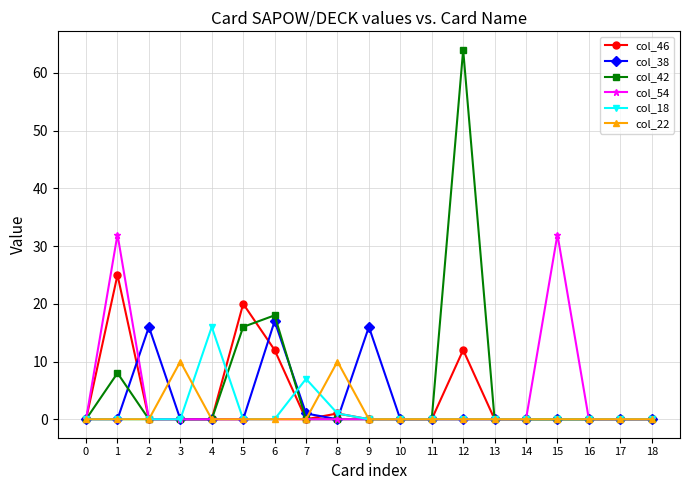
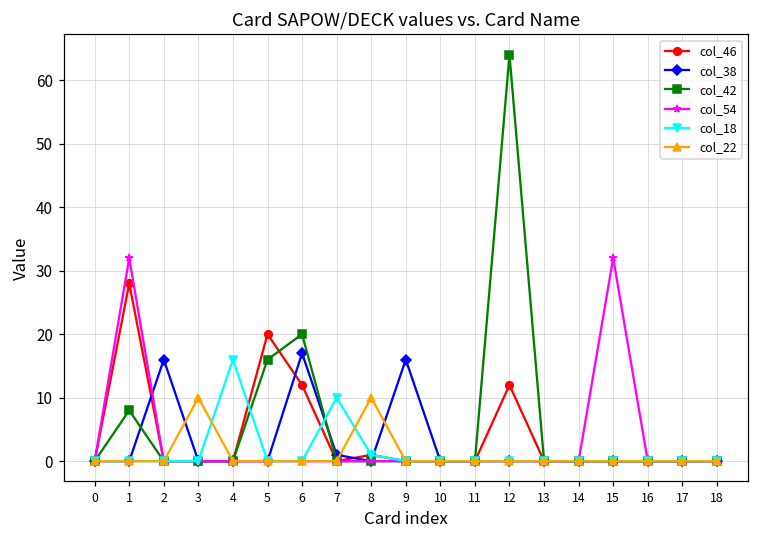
col_46, 1: 25 -> 28
col_42, 6: 18 -> 20
col_18, 7: 7 -> 10
